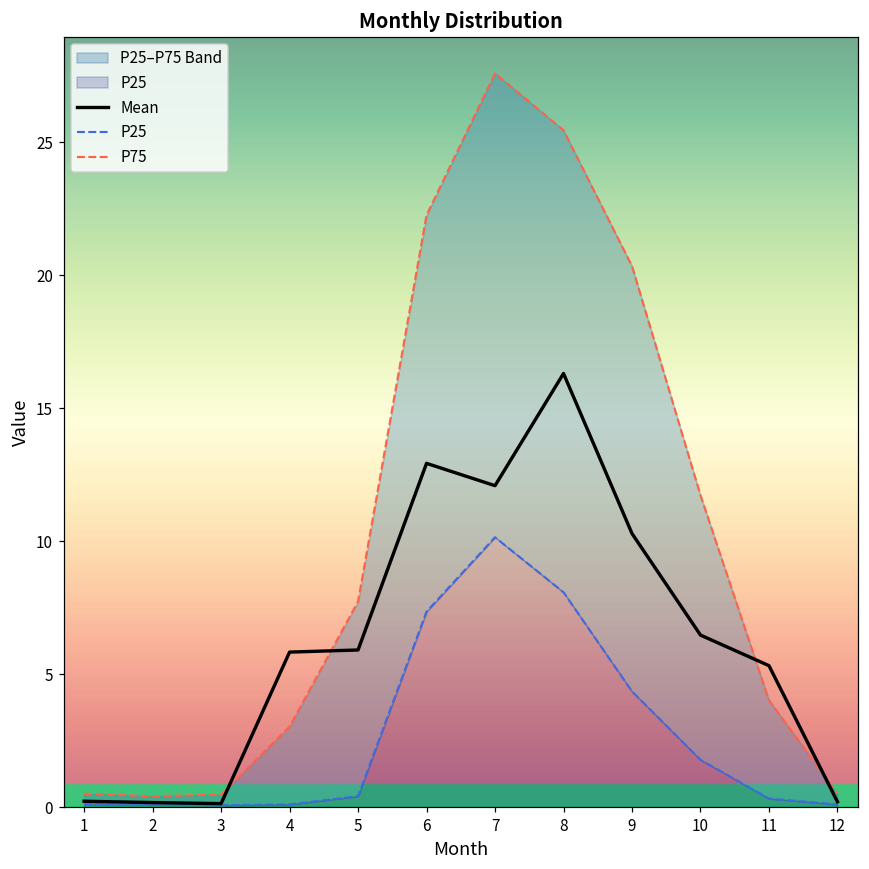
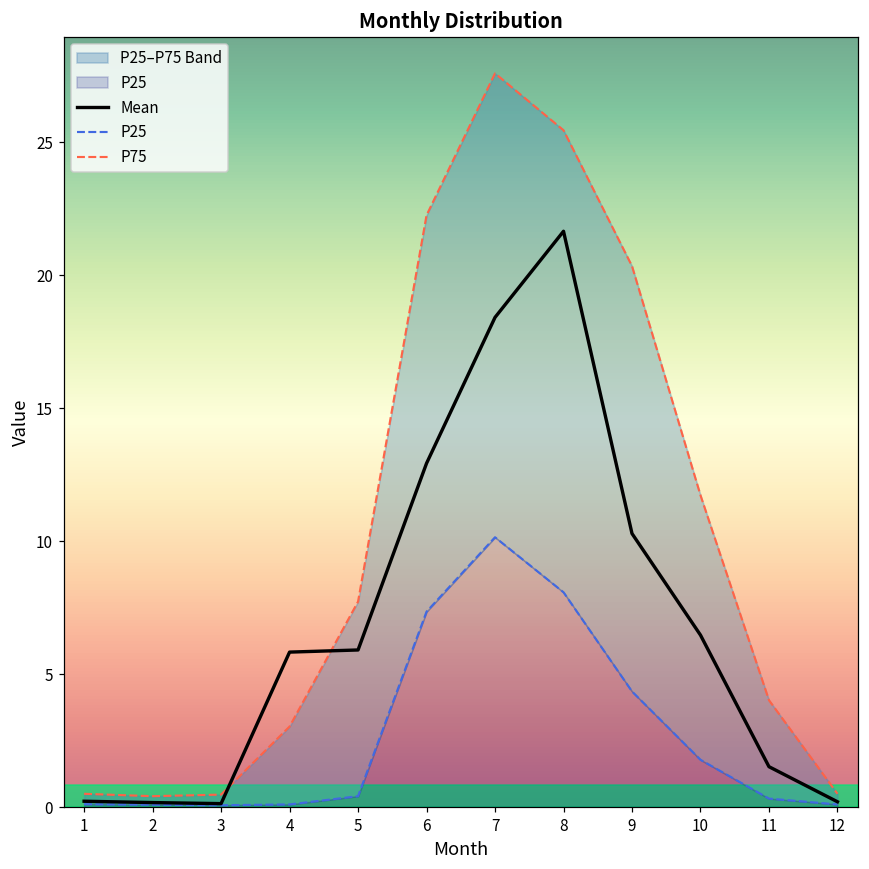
Mean, 7: 12.1 -> 18.4
Mean, 8: 16.3 -> 21.7
Mean, 11: 5.3 -> 1.5
